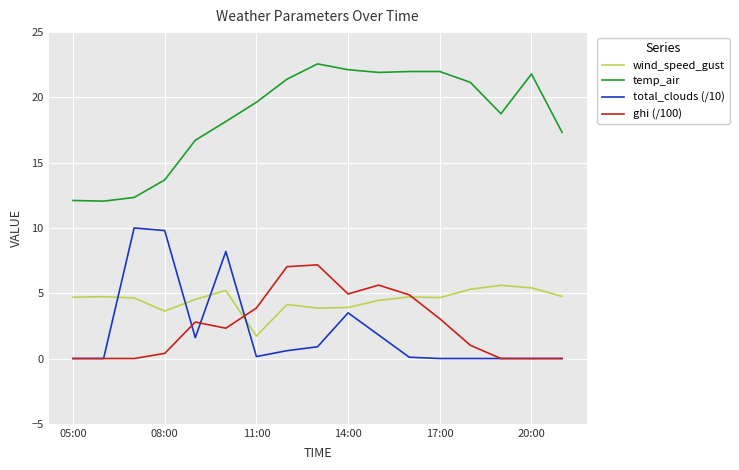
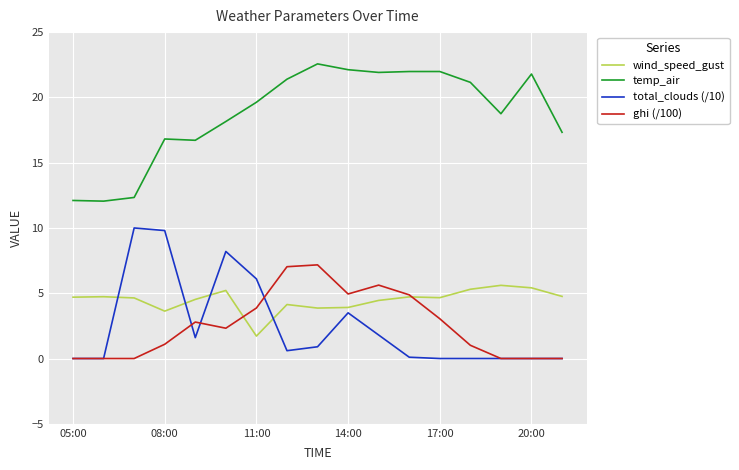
temp_air, 08:00: 13.7 -> 16.8
ghi (/100), 08:00: 0.4 -> 1.1
total_clouds (/10), 11:00: 0.2 -> 6.1
